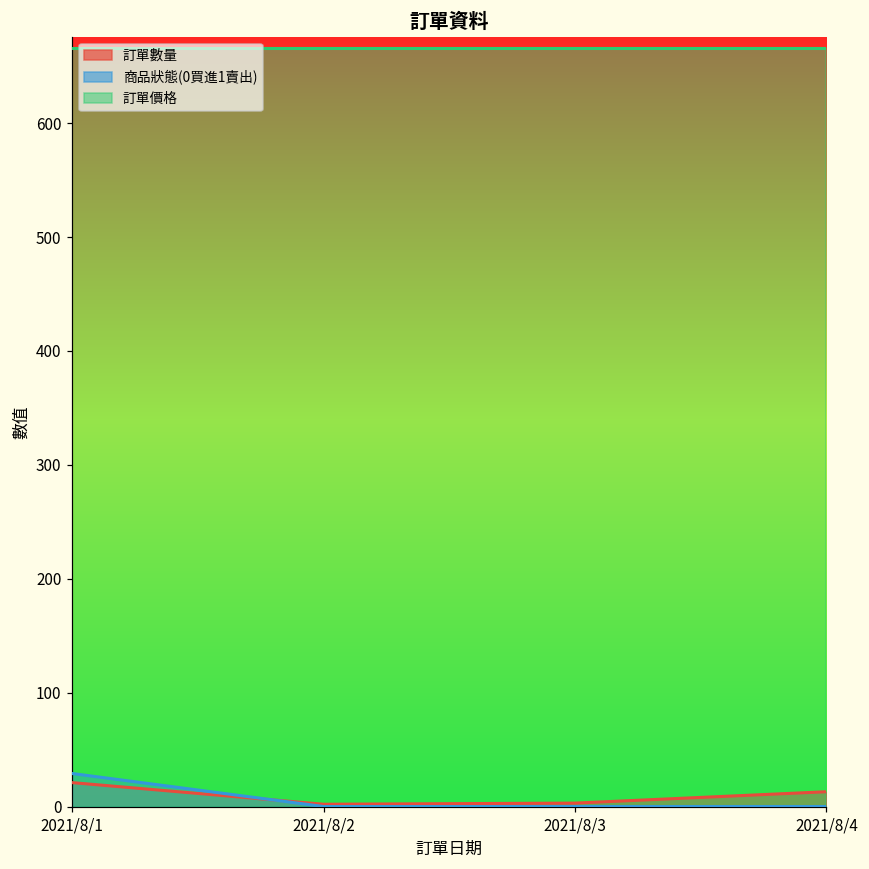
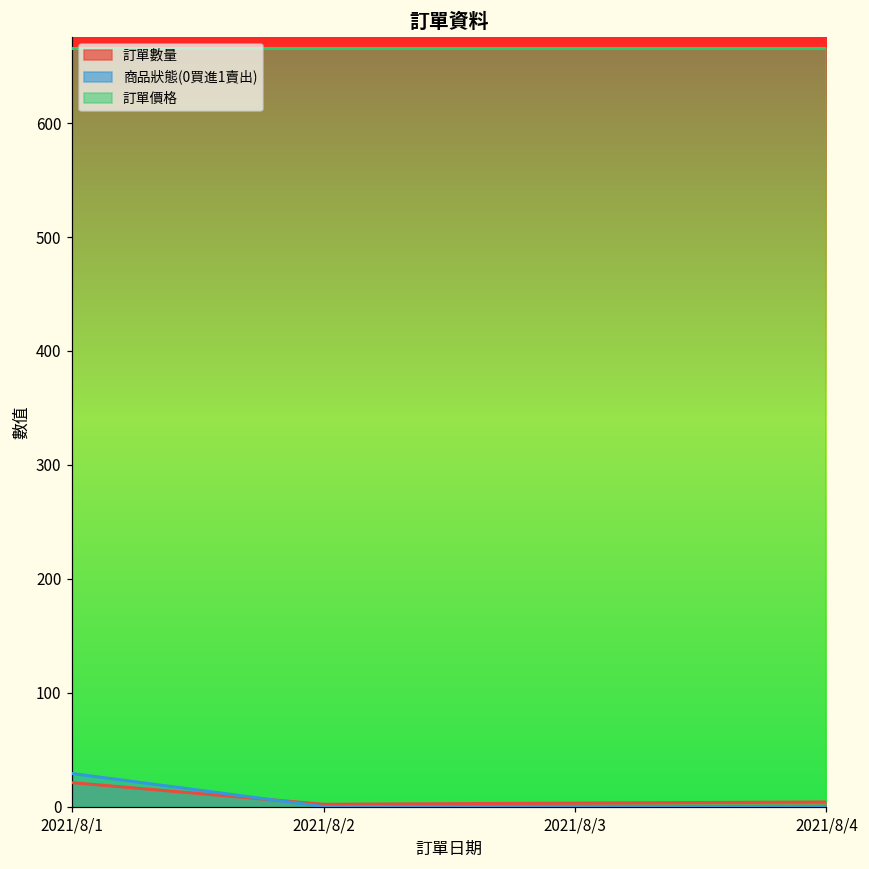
訂單數量, 2021/8/4: 13 -> 4
